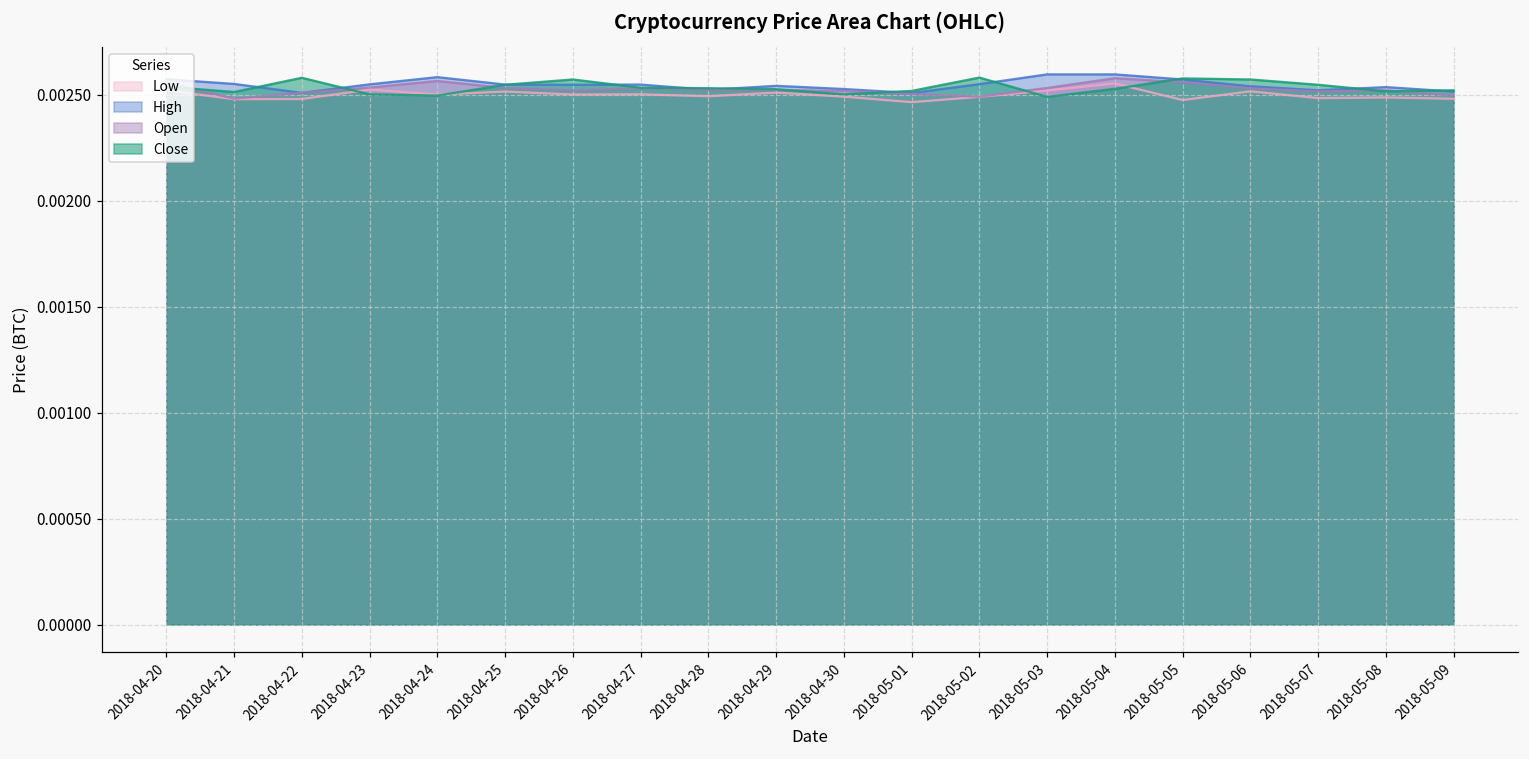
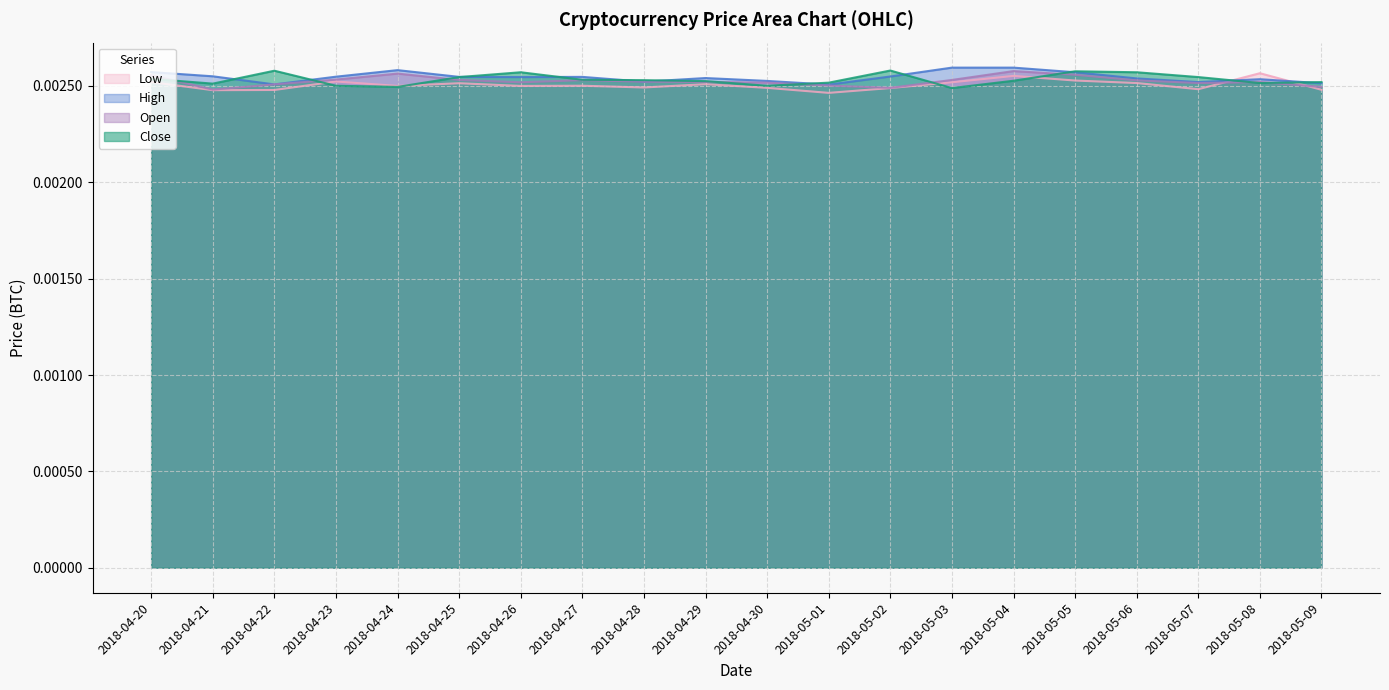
Low, 2018-05-05: 0.00247 -> 0.00253
Low, 2018-05-08: 0.00249 -> 0.00257
